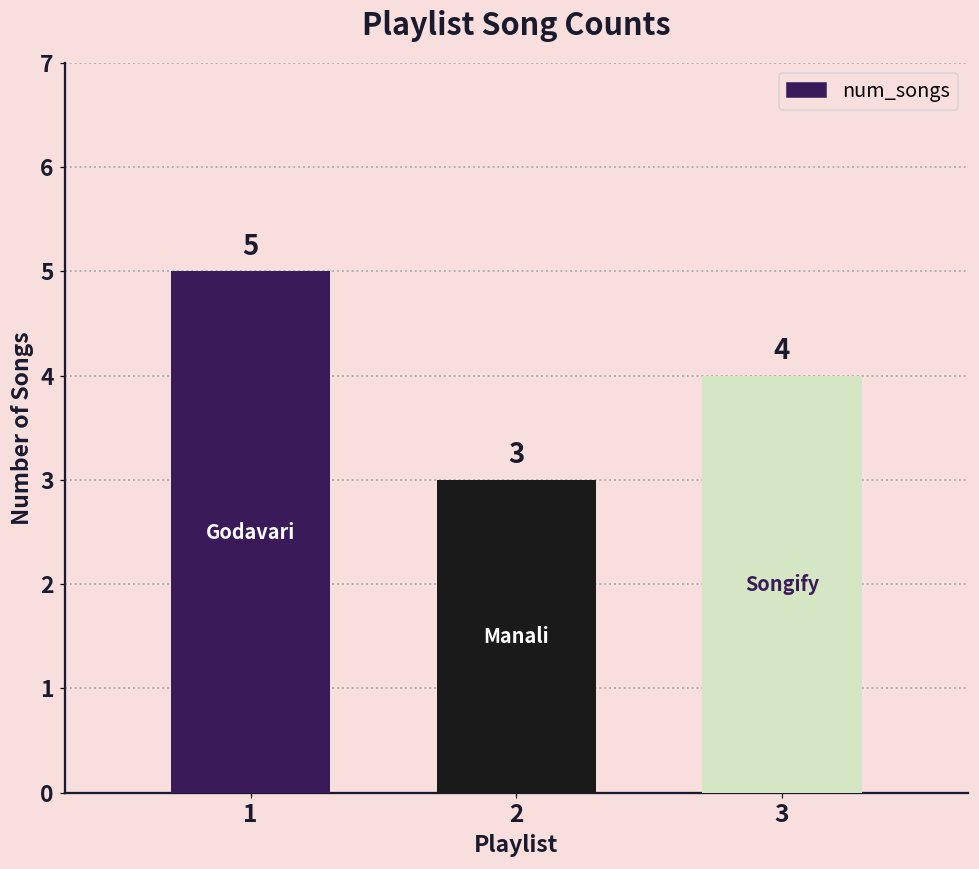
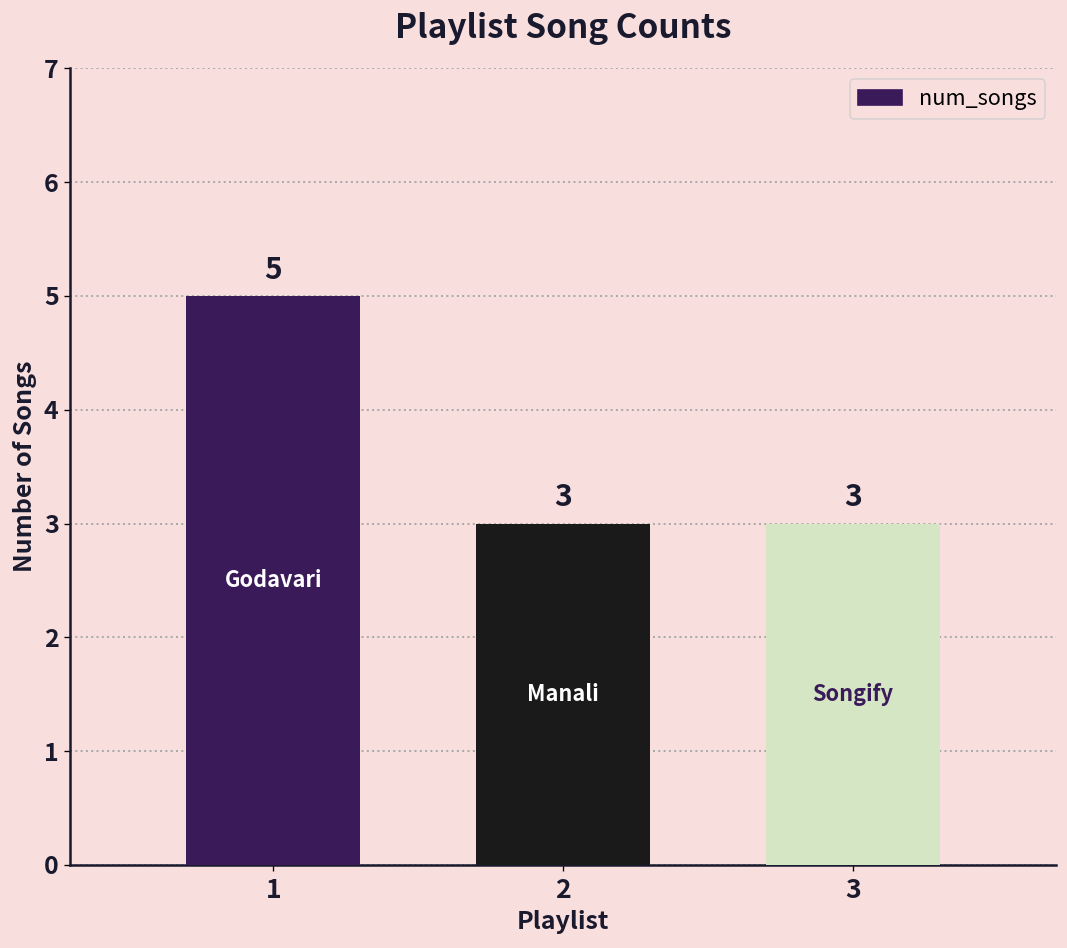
3: 4 -> 3
